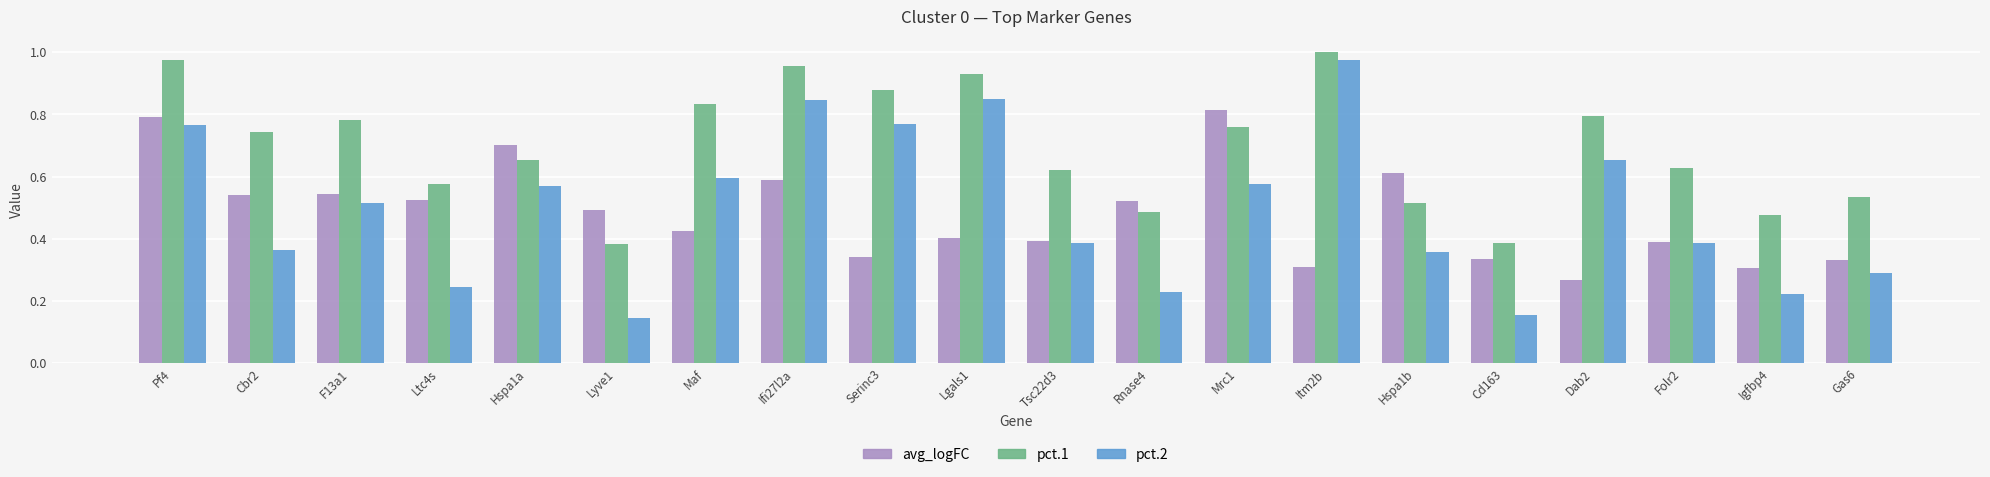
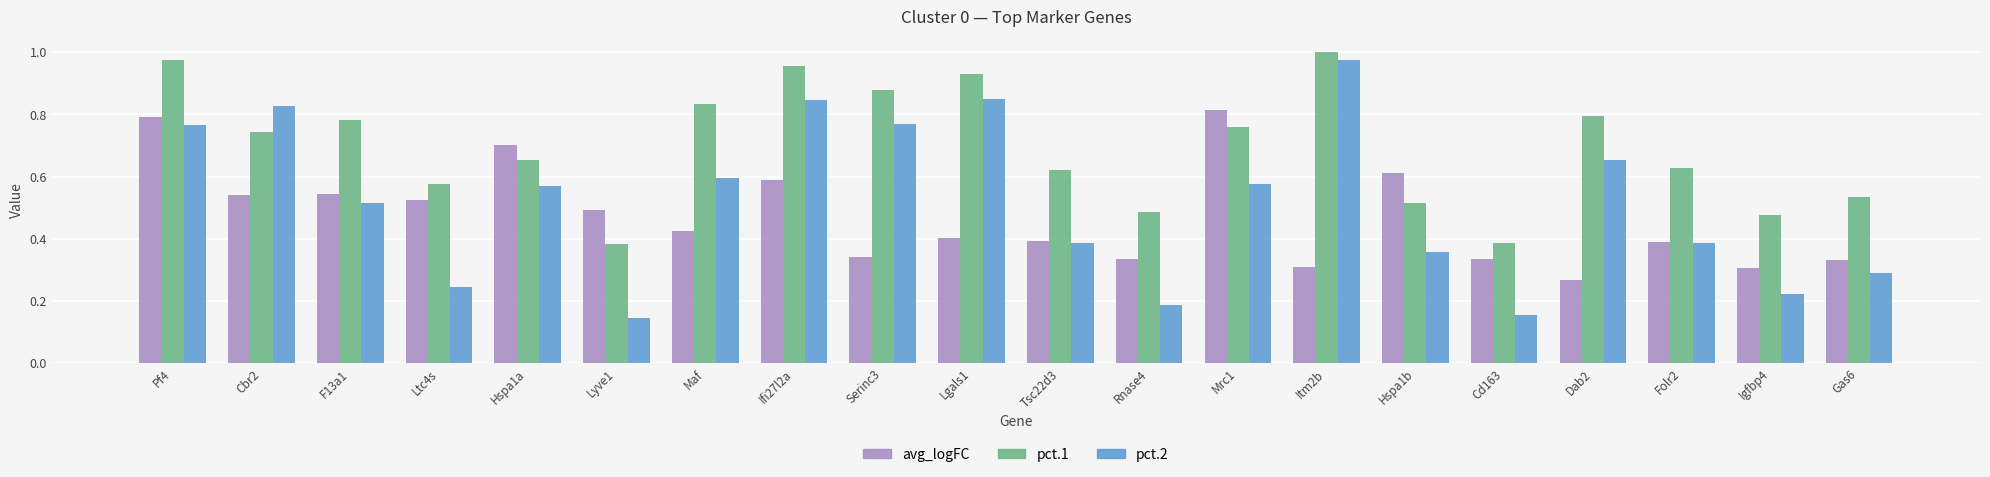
pct.2, Cbr2: 0.36 -> 0.83
avg_logFC, Rnase4: 0.52 -> 0.33
pct.2, Rnase4: 0.23 -> 0.19
